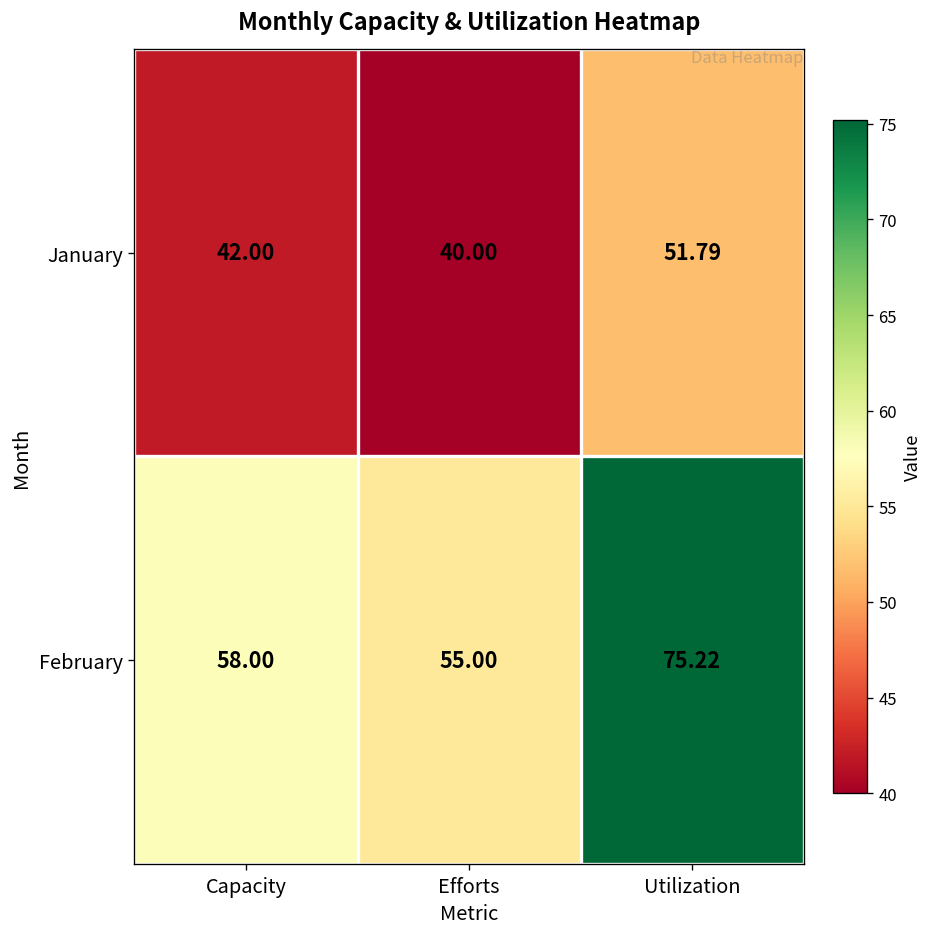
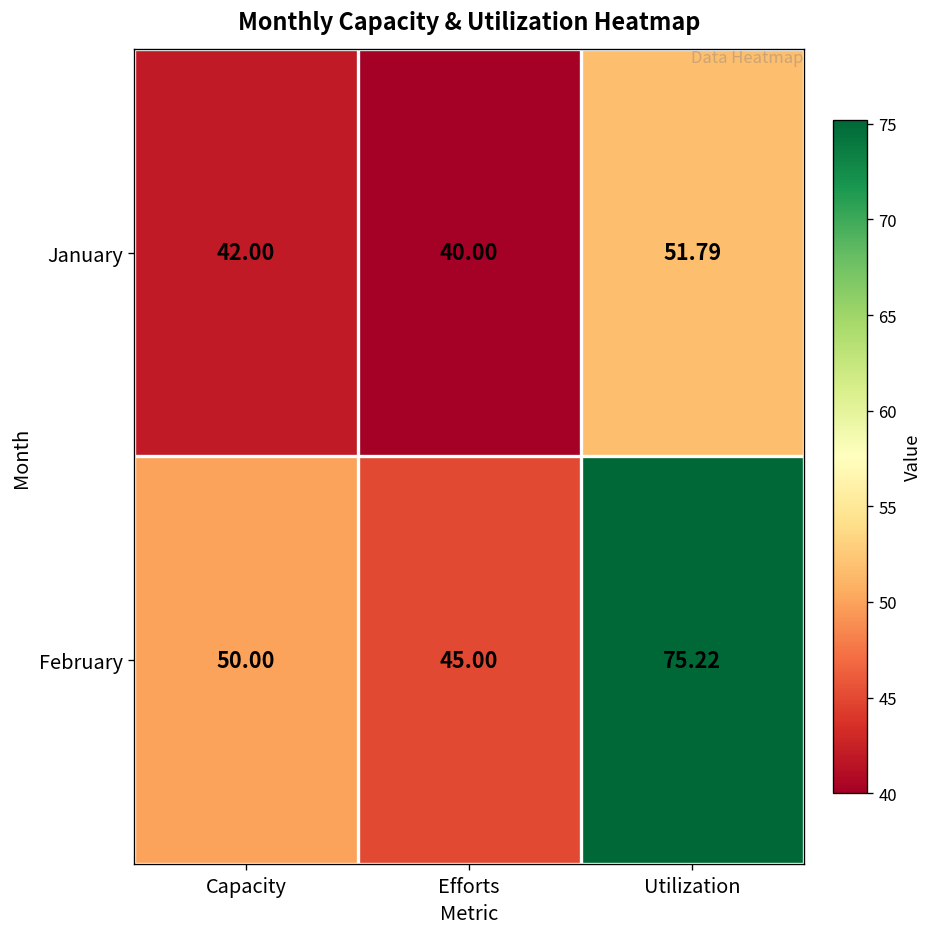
February, Capacity: 58.00 -> 50.00
February, Efforts: 55.00 -> 45.00
